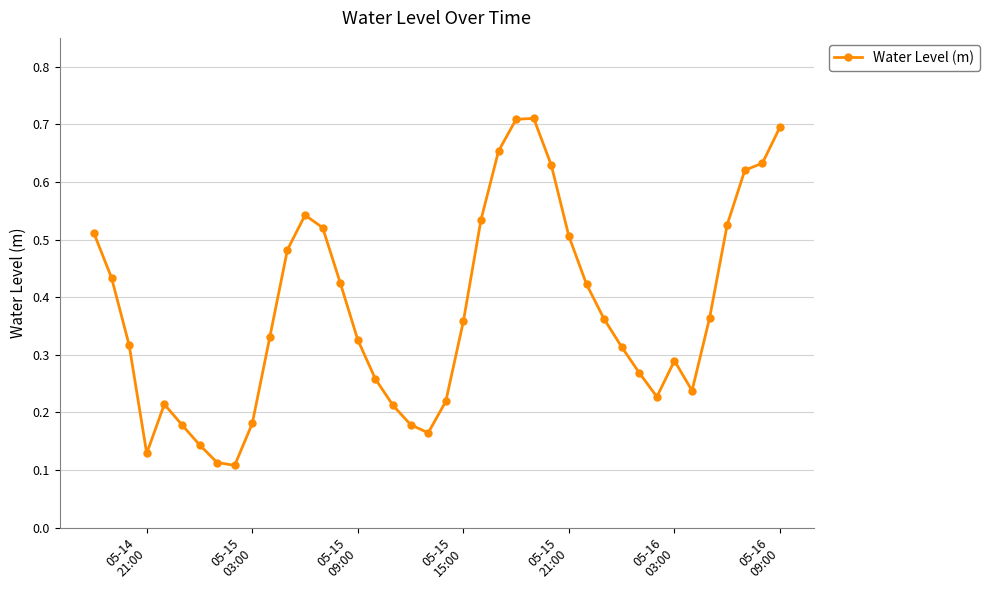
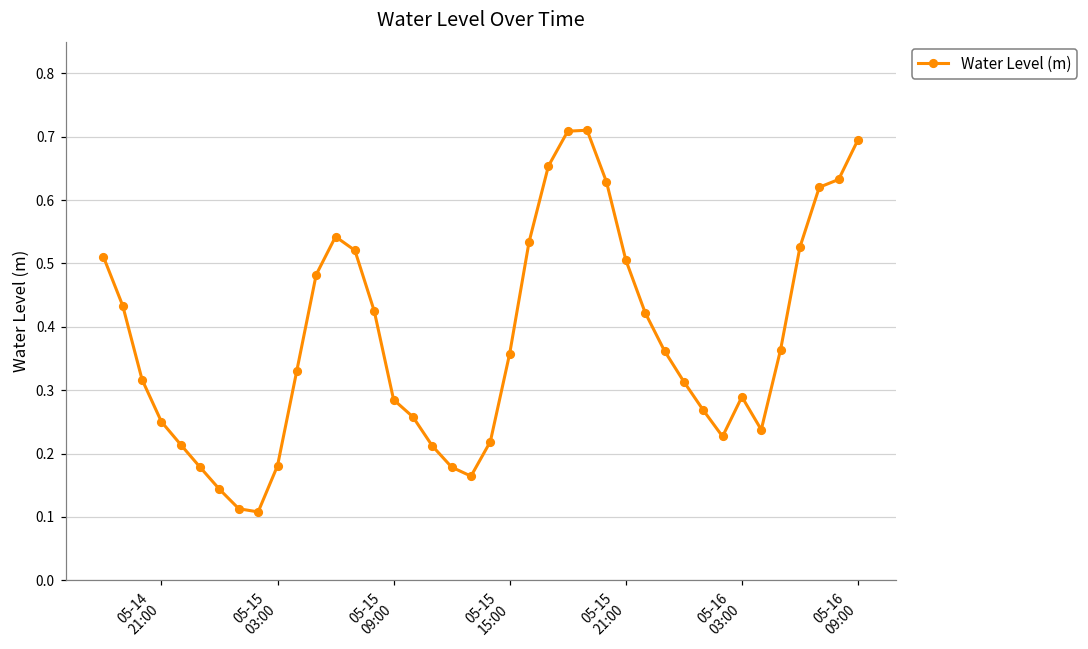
05-14 21:00: 0.13 -> 0.25
05-15 09:00: 0.33 -> 0.29
